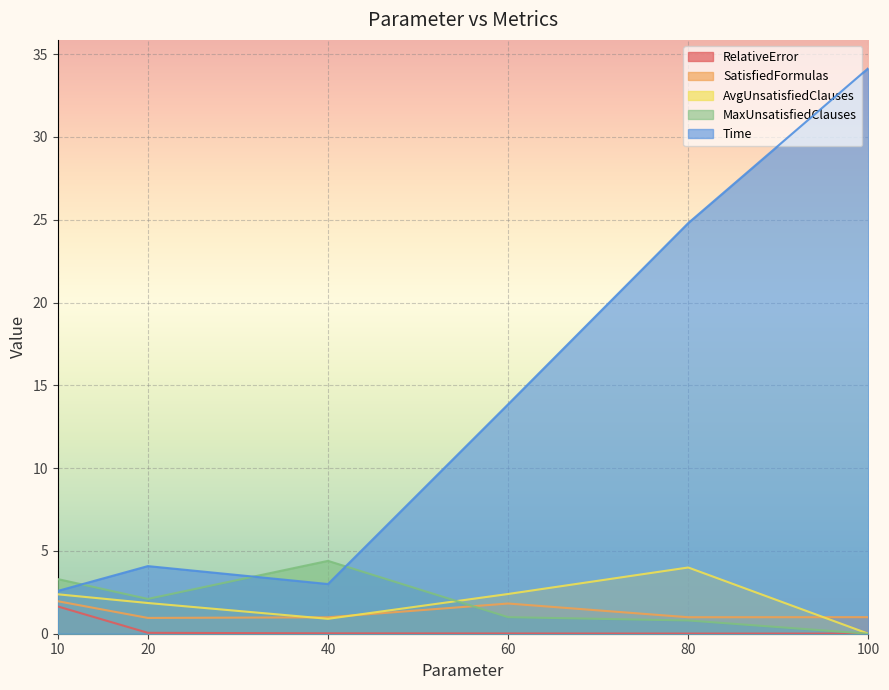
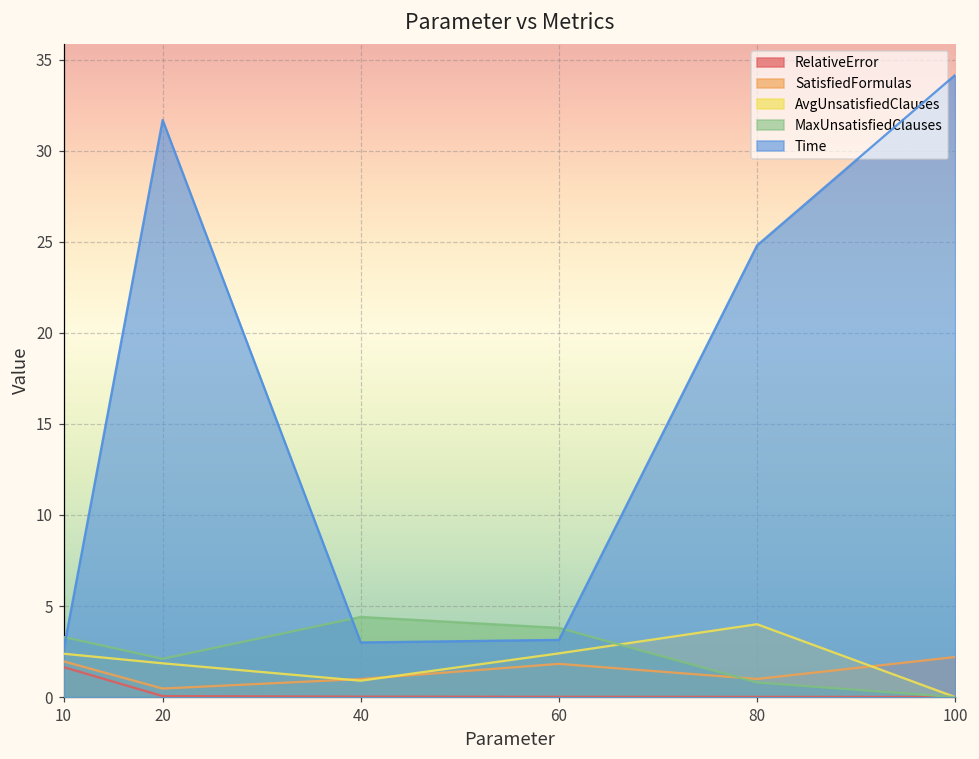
SatisfiedFormulas, 20: 1.0 -> 0.5
Time, 20: 4.1 -> 31.7
MaxUnsatisfiedClauses, 60: 1.0 -> 3.8
Time, 60: 13.9 -> 3.1
SatisfiedFormulas, 100: 1.0 -> 2.2
